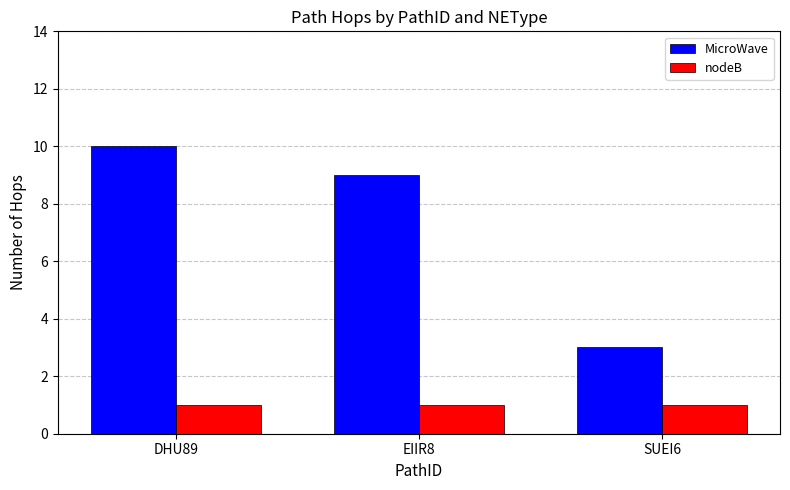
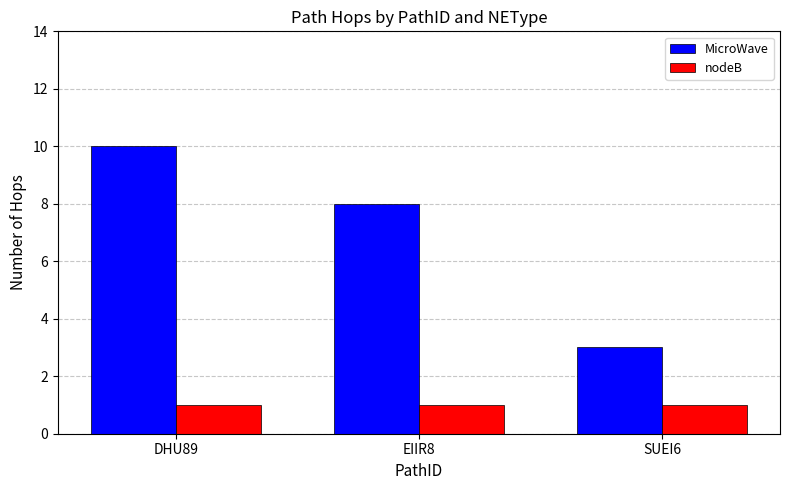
MicroWave, EIIR8: 9 -> 8
